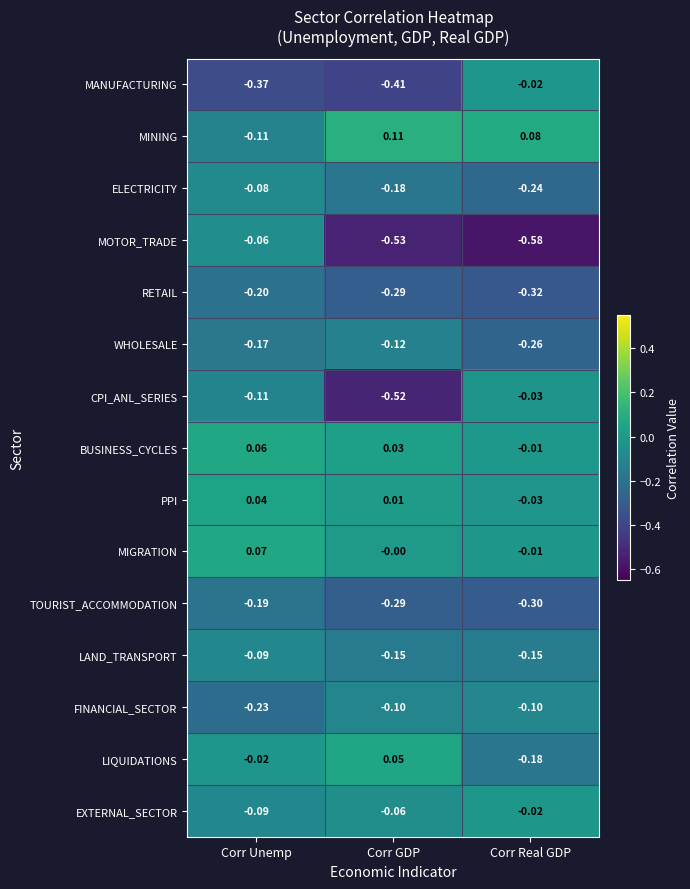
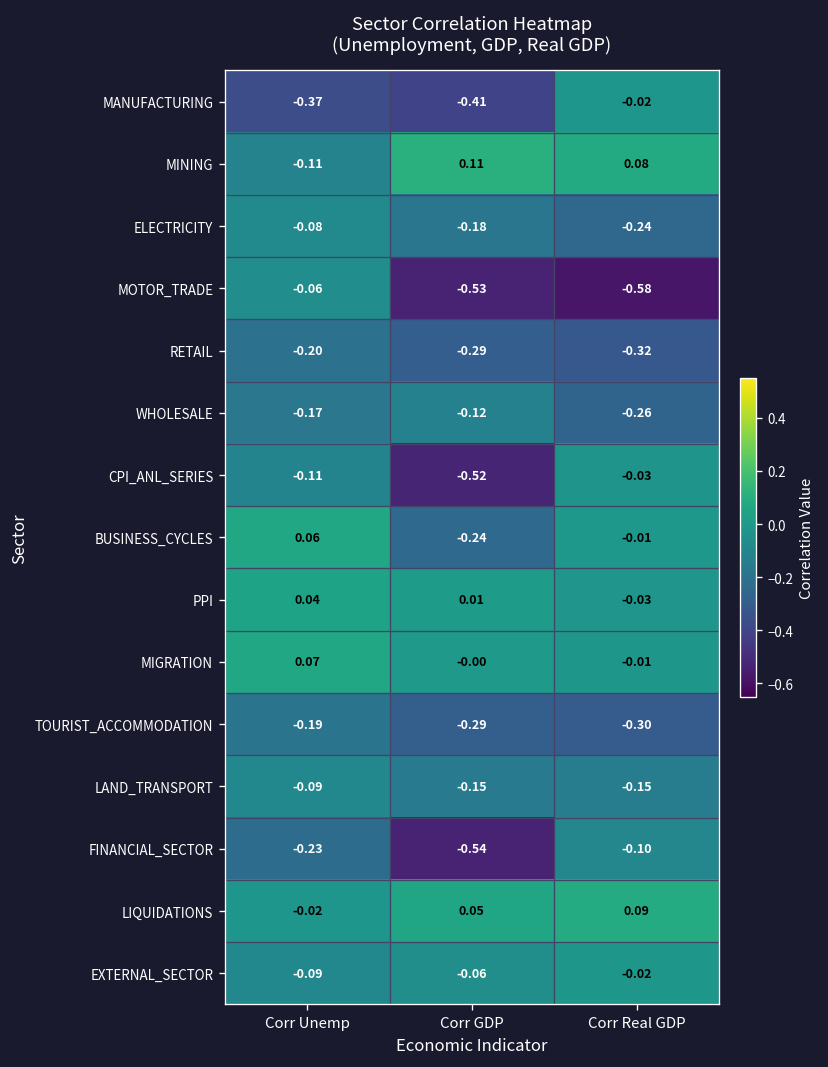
BUSINESS_CYCLES, Corr GDP: 0.03 -> -0.24
FINANCIAL_SECTOR, Corr GDP: -0.10 -> -0.54
LIQUIDATIONS, Corr Real GDP: -0.18 -> 0.09
